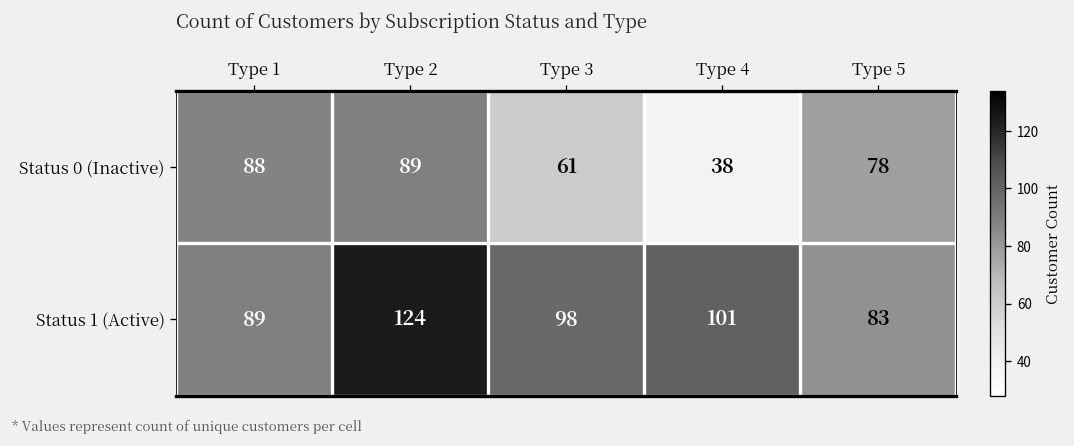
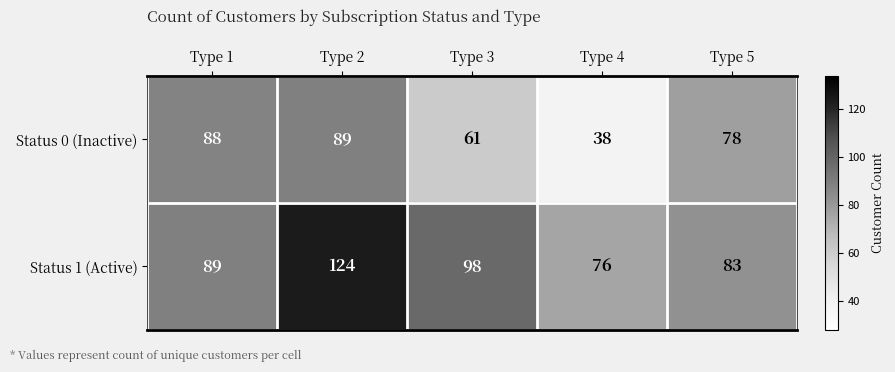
Status 1 (Active), Type 4: 101 -> 76
